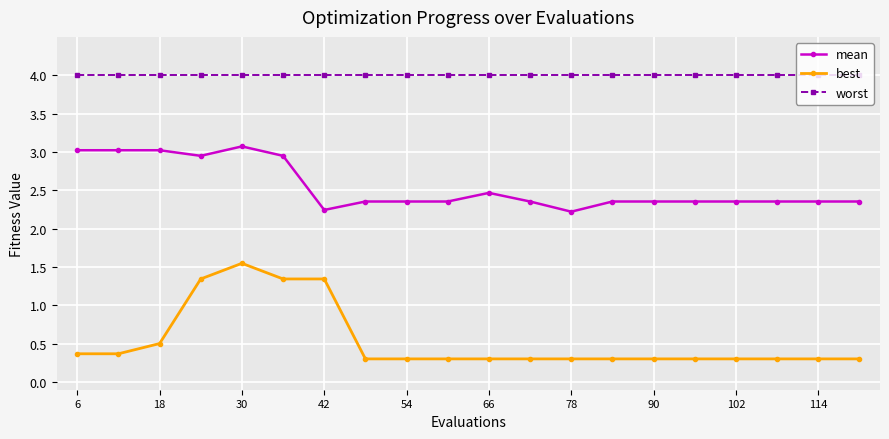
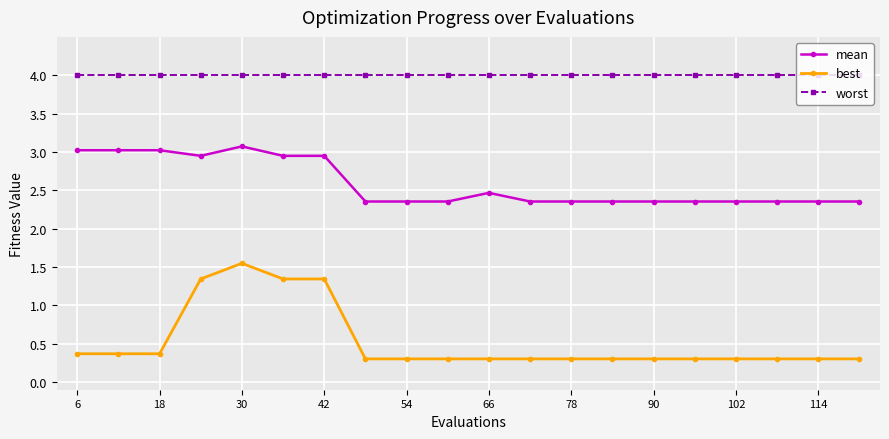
best, 18: 0.5 -> 0.4
mean, 42: 2.2 -> 2.9
mean, 78: 2.2 -> 2.4
